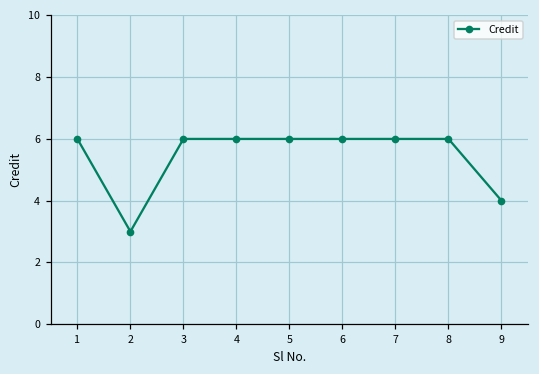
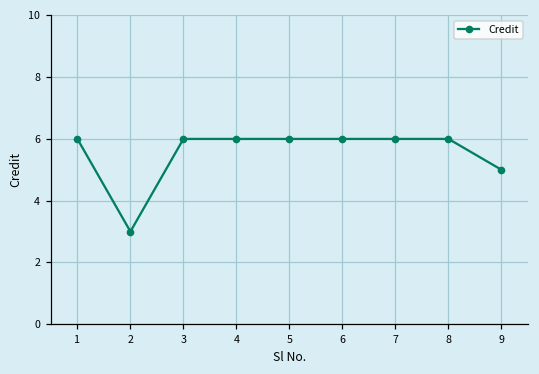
9: 4 -> 5
